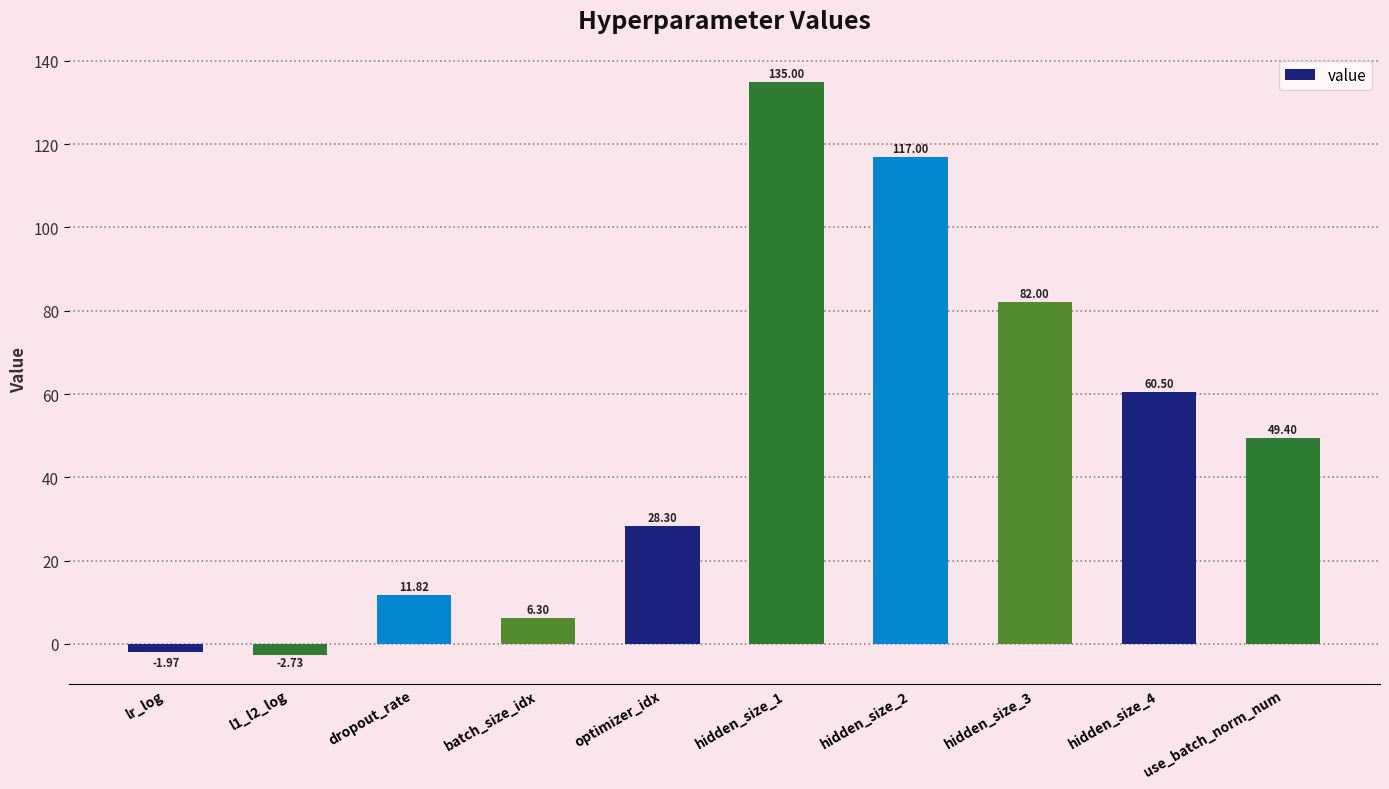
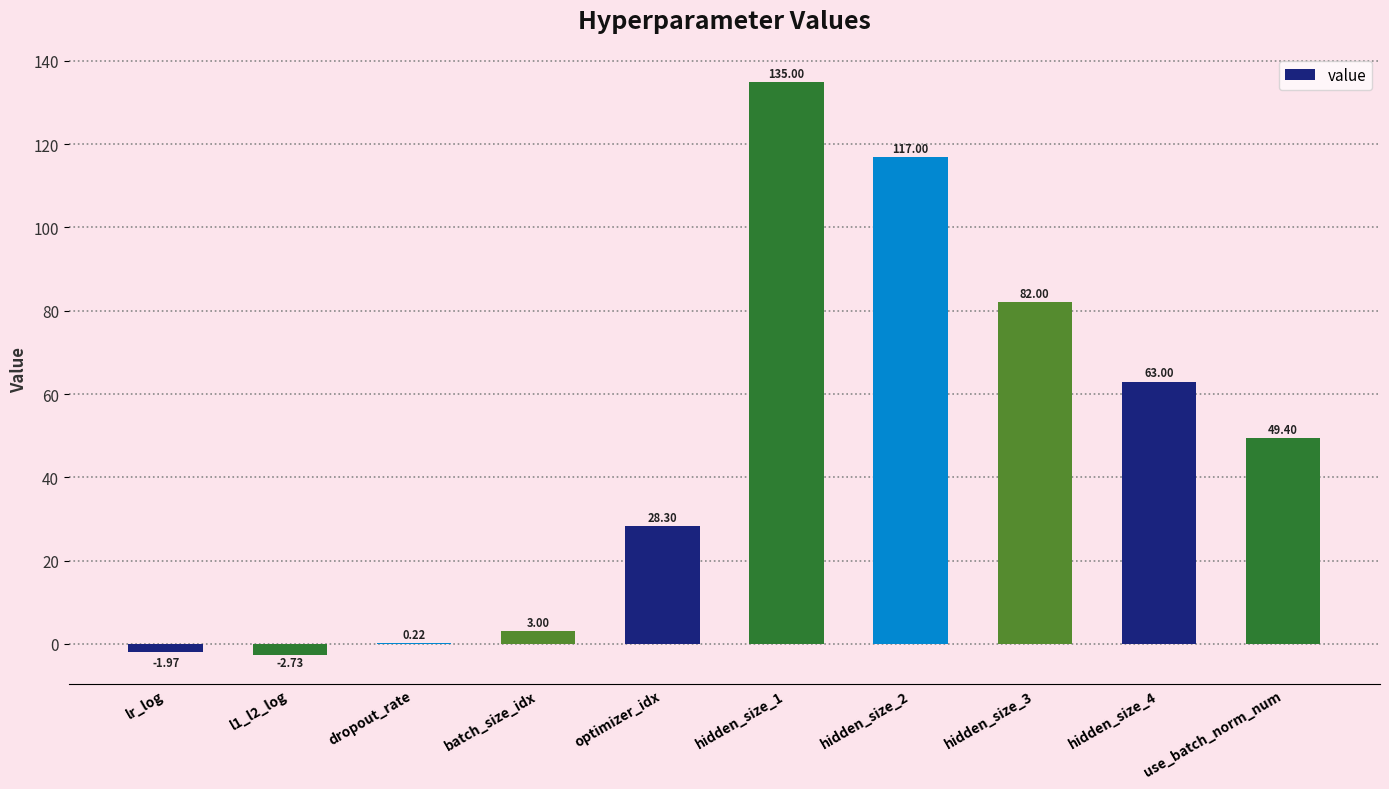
dropout_rate: 11.82 -> 0.22
batch_size_idx: 6.30 -> 3.00
hidden_size_4: 60.50 -> 63.00
